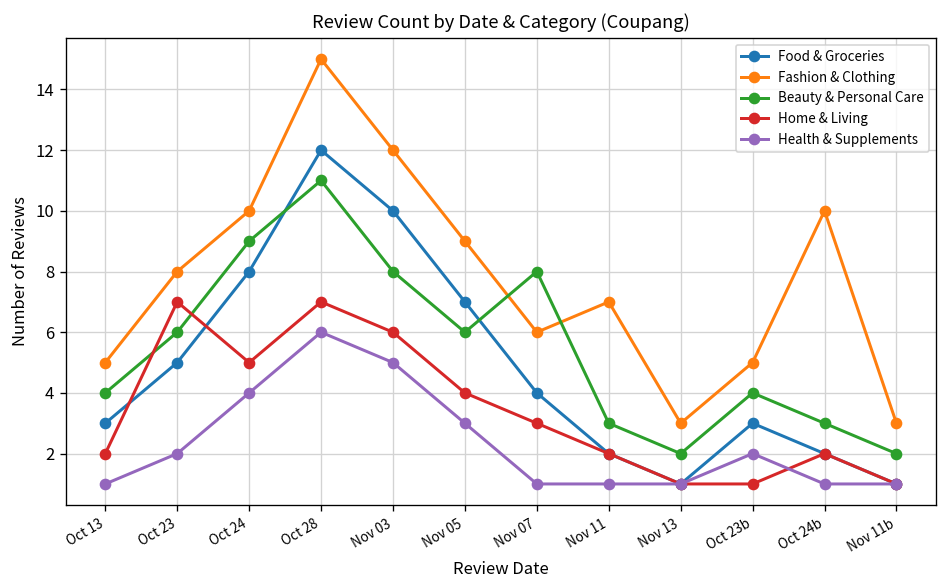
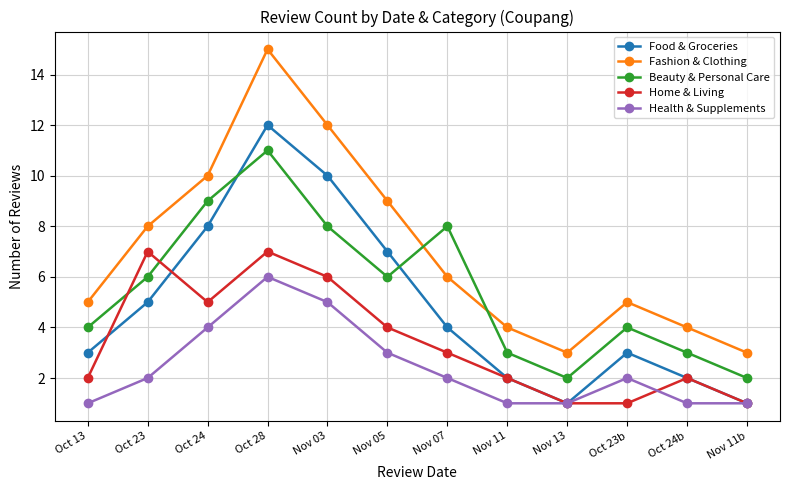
Health & Supplements, Nov 07: 1 -> 2
Fashion & Clothing, Nov 11: 7 -> 4
Fashion & Clothing, Oct 24b: 10 -> 4
